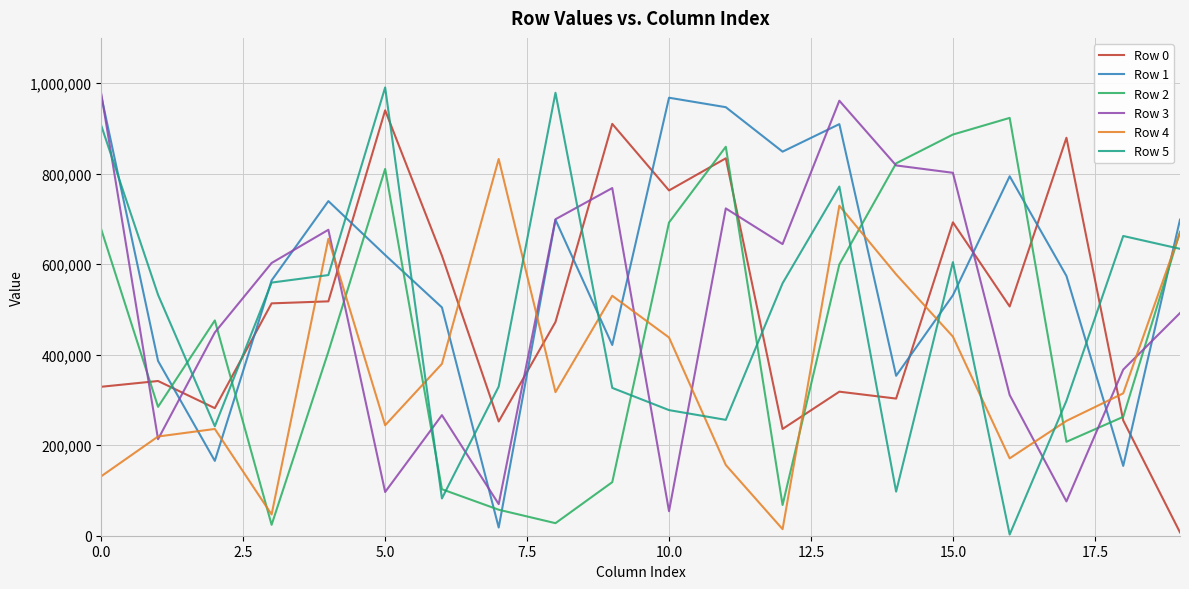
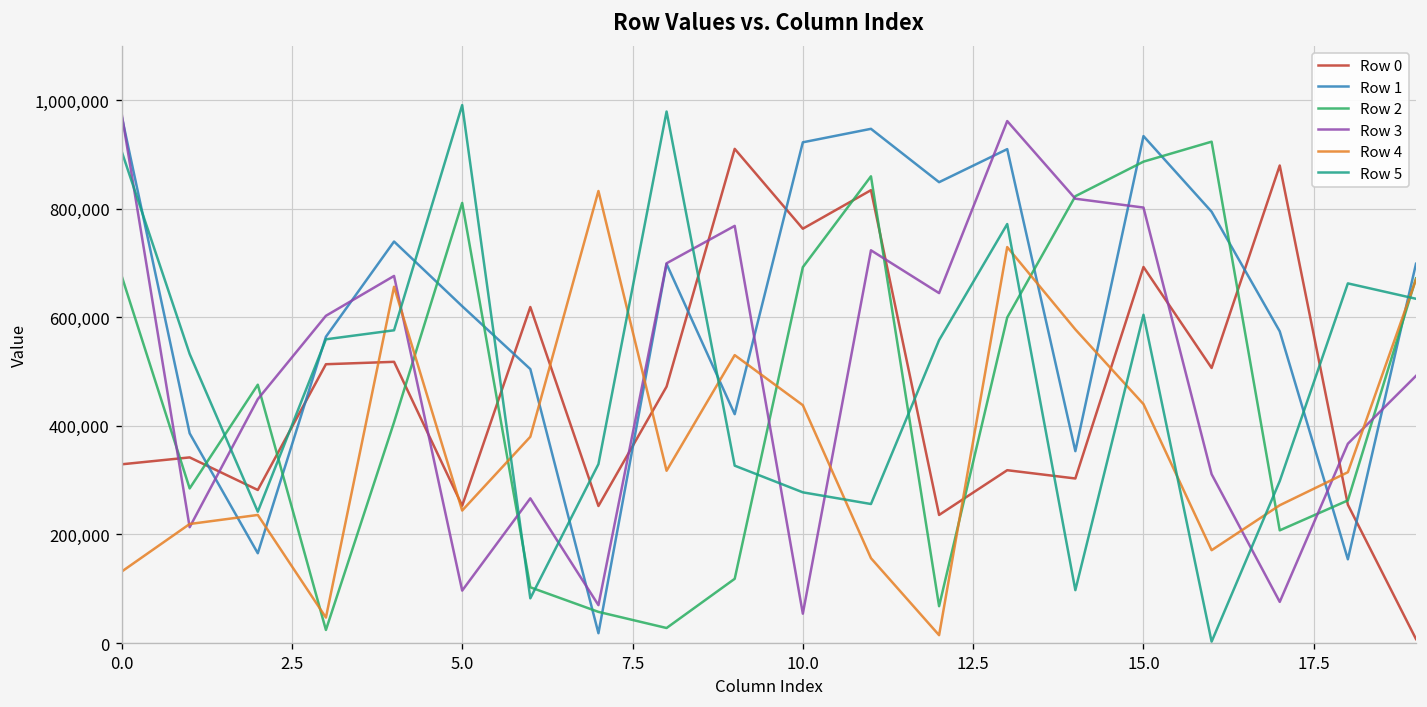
Row 0, 5.0: 940,000 -> 250,000
Row 1, 10.0: 970,000 -> 920,000
Row 1, 15.0: 530,000 -> 930,000
